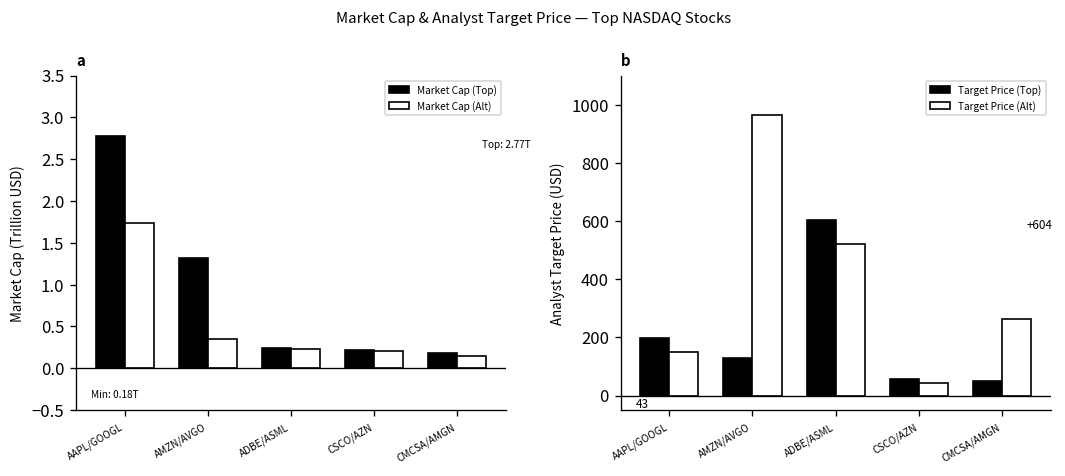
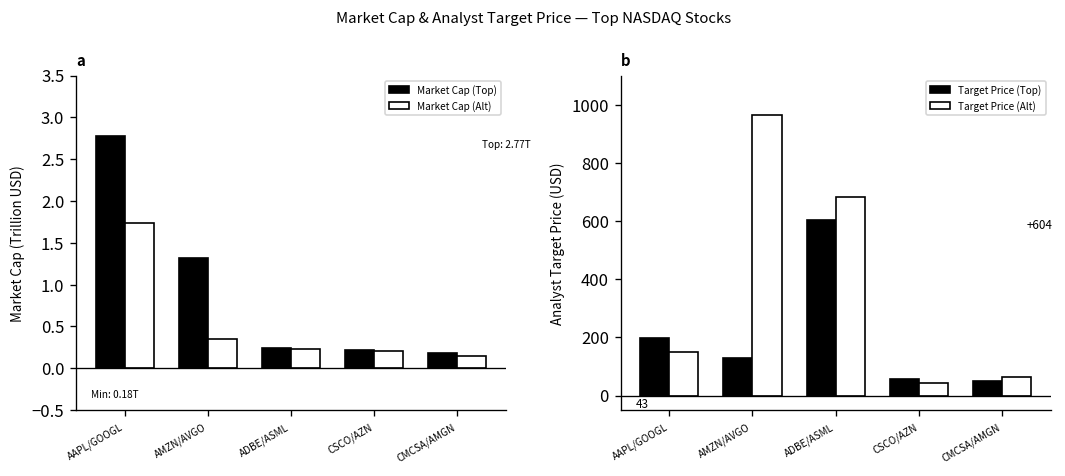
b, Target Price (Alt), ADBE/ASML: 520 -> 680
b, Target Price (Alt), CMCSA/AMGN: 260 -> 60
